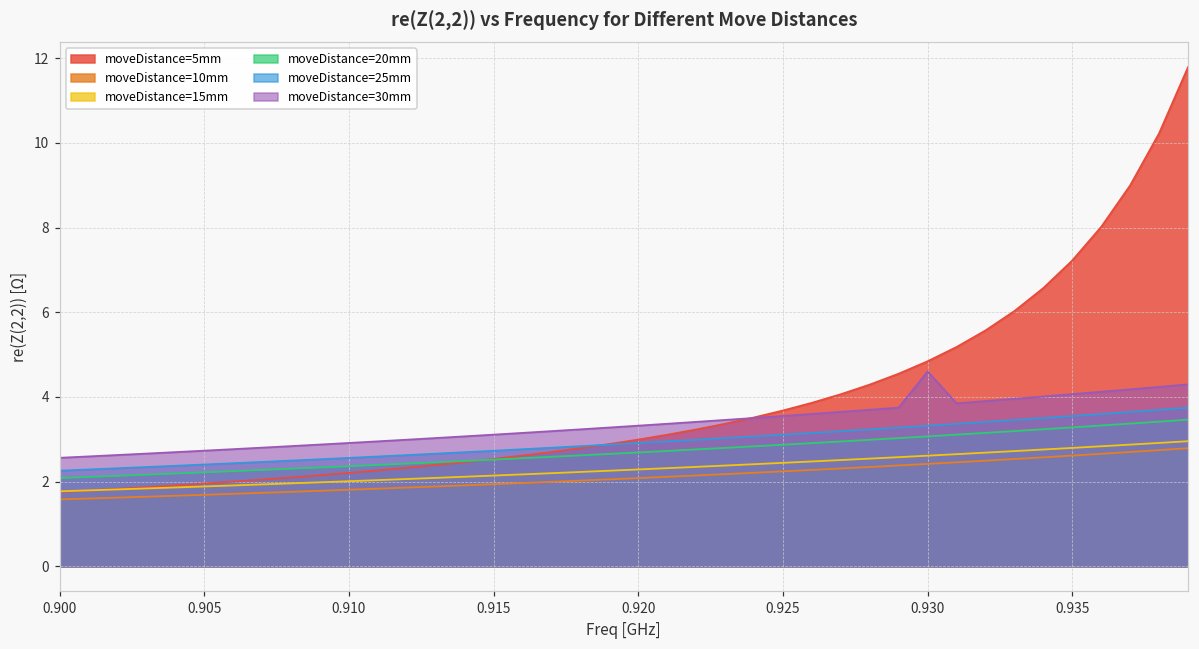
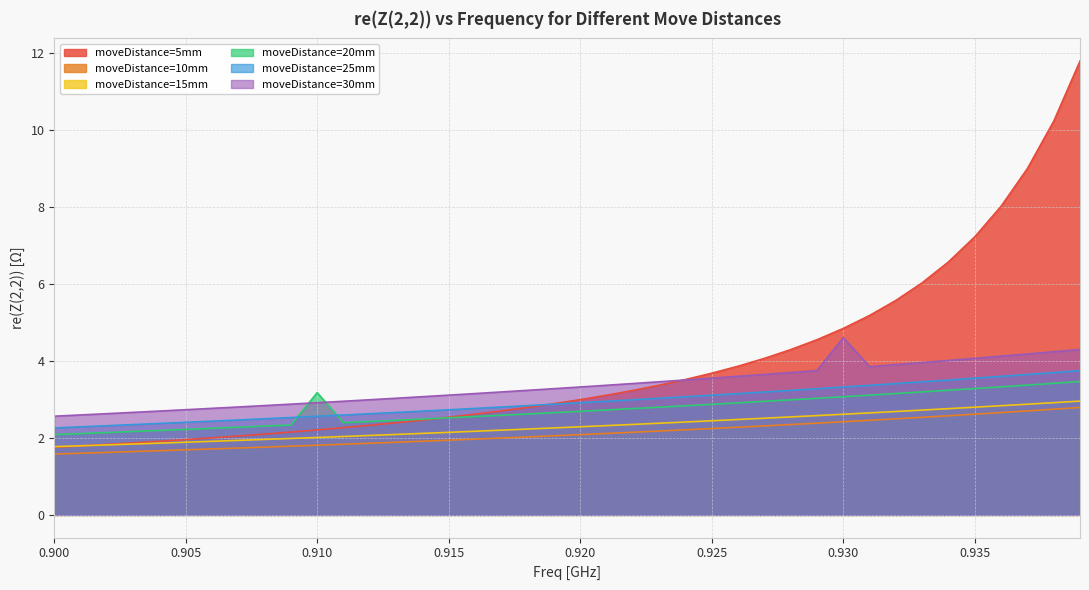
moveDistance=20mm, 0.910: 2.4 -> 3.2
